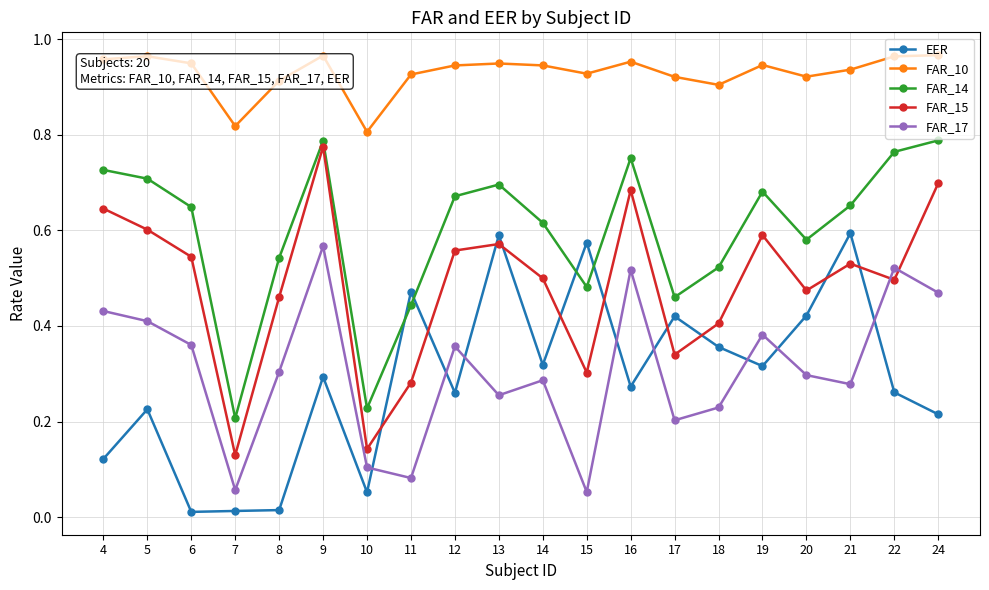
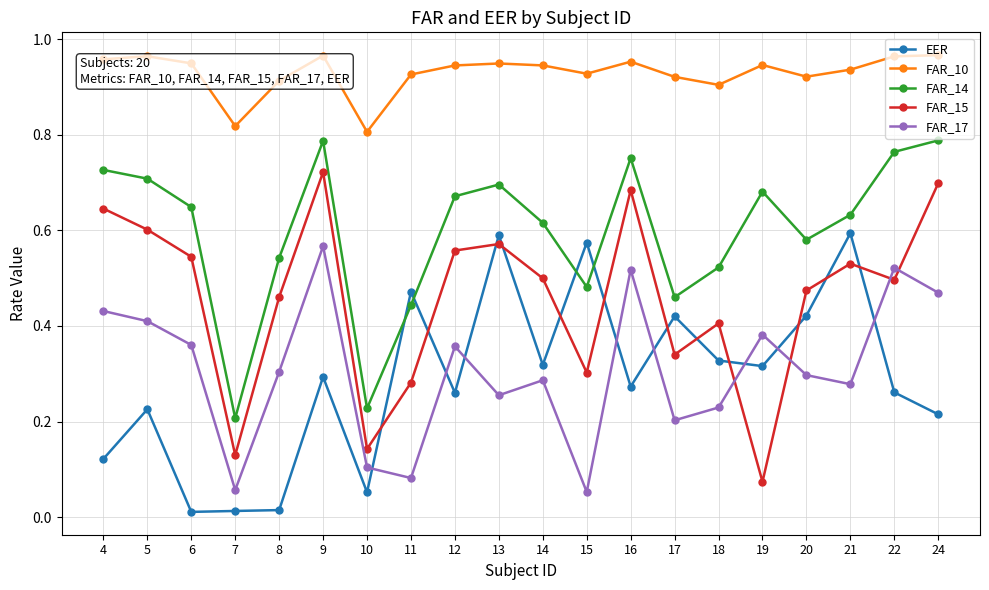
FAR_15, 9: 0.78 -> 0.72
EER, 18: 0.36 -> 0.33
FAR_15, 19: 0.59 -> 0.07
FAR_14, 21: 0.65 -> 0.63
